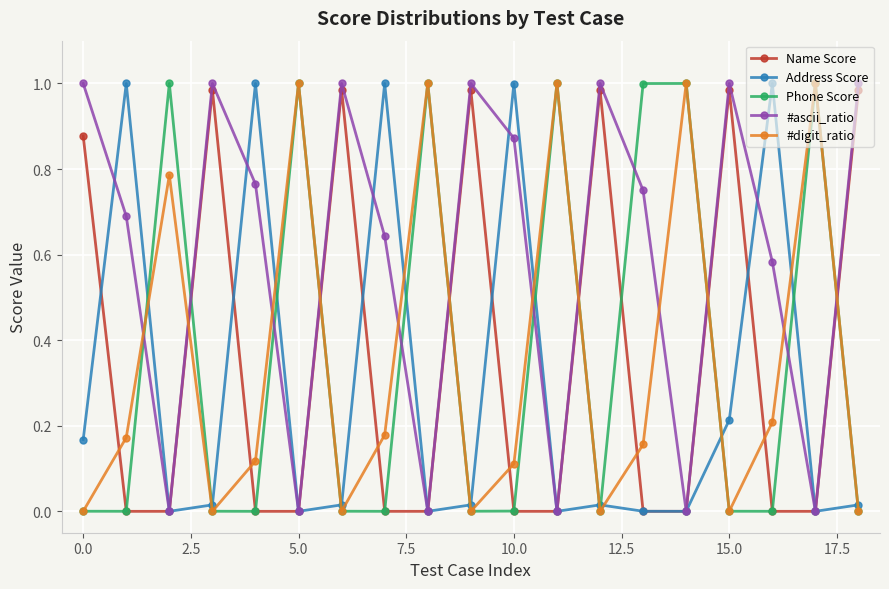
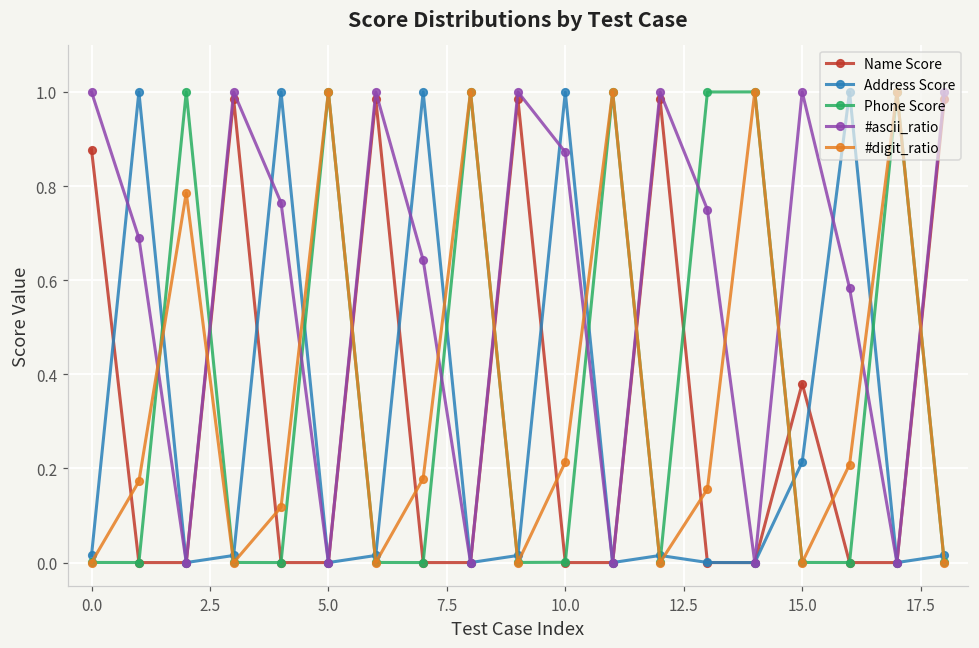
Address Score, 0.0: 0.17 -> 0.02
#digit_ratio, 10.0: 0.11 -> 0.21
Name Score, 15.0: 0.98 -> 0.38
